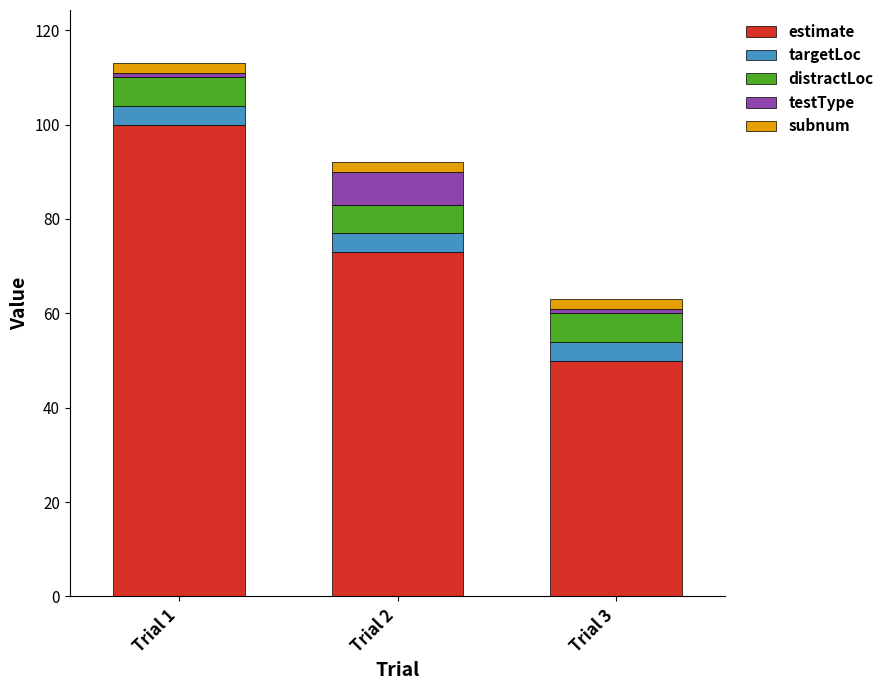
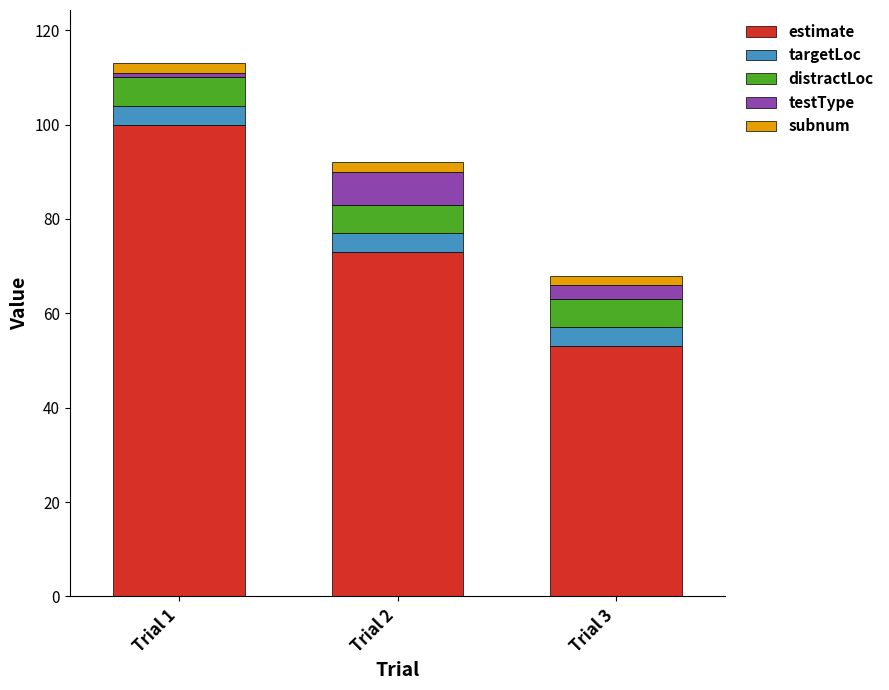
estimate, Trial 3: 50 -> 53
testType, Trial 3: 1 -> 3
